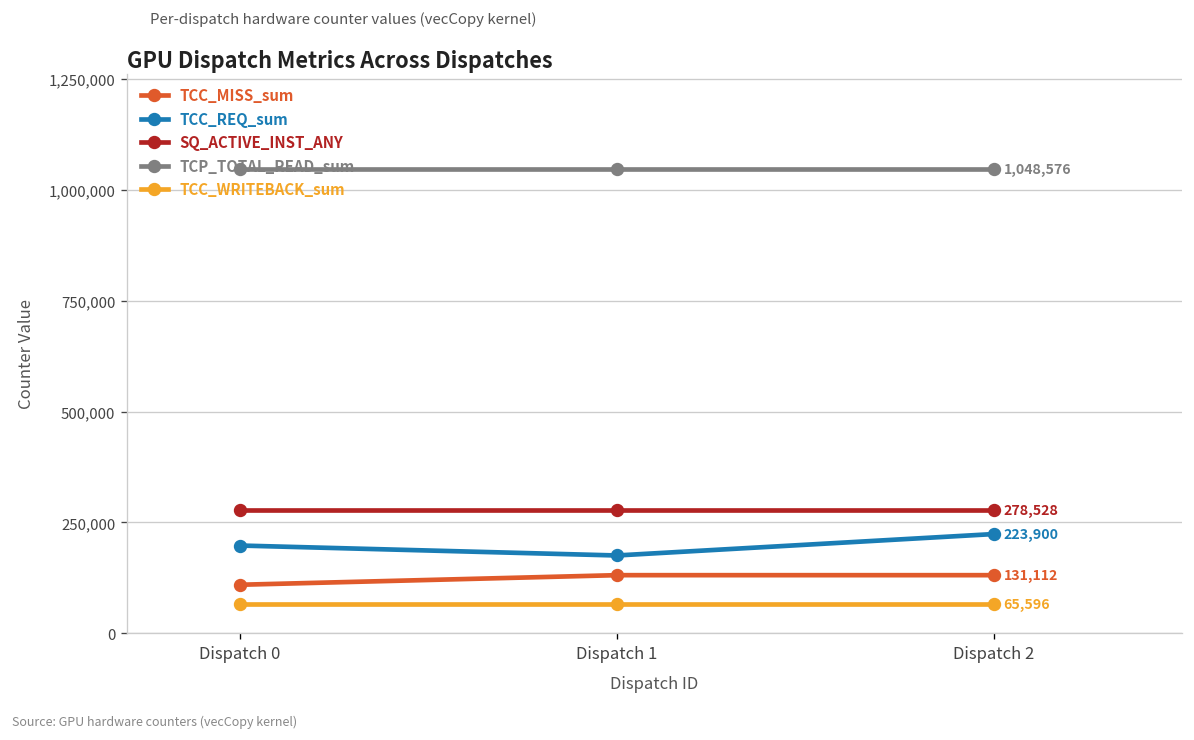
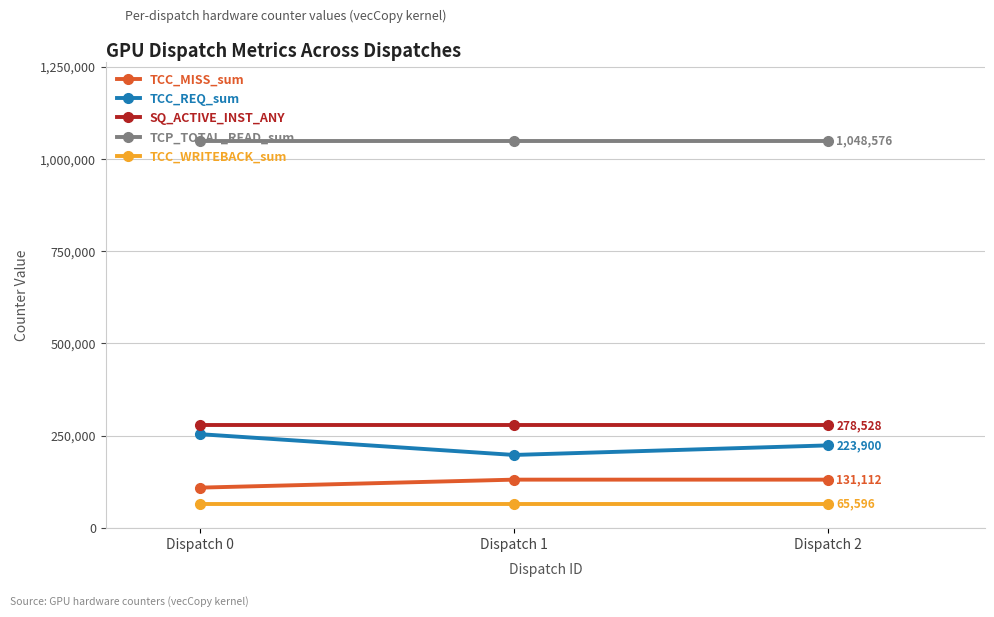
TCC_REQ_sum, Dispatch 0: 200,000 -> 250,000
TCC_REQ_sum, Dispatch 1: 180,000 -> 200,000
